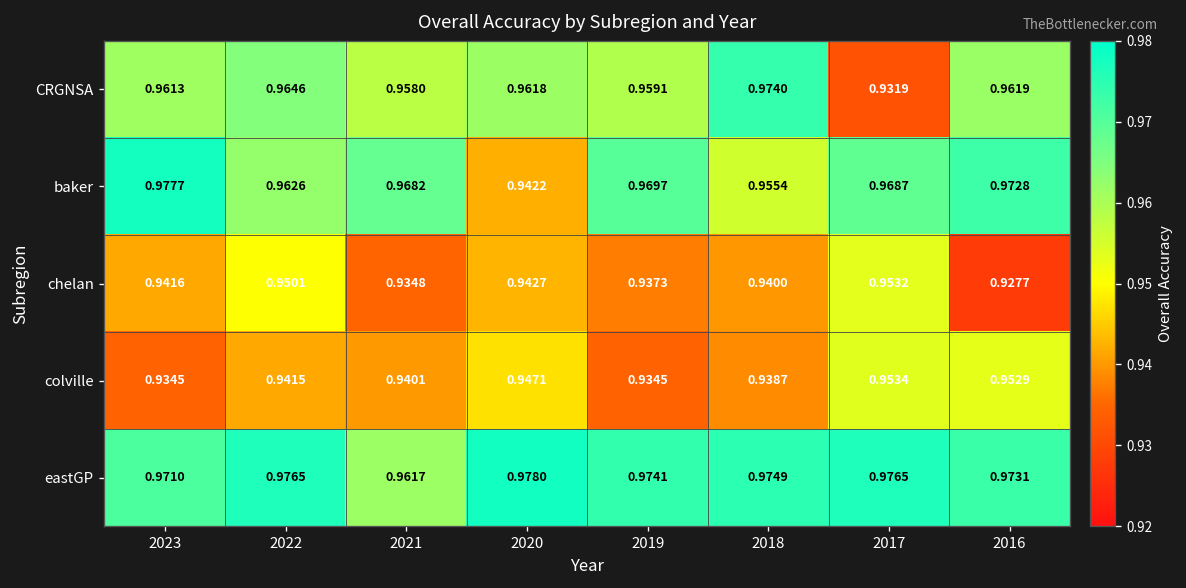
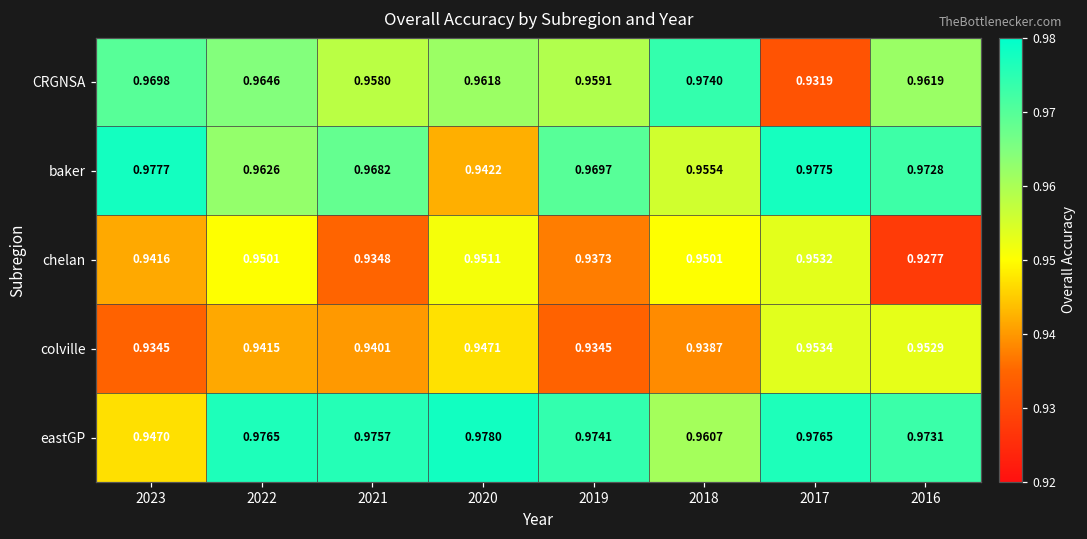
CRGNSA, 2023: 0.9613 -> 0.9698
baker, 2017: 0.9687 -> 0.9775
chelan, 2020: 0.9427 -> 0.9511
chelan, 2018: 0.9400 -> 0.9501
eastGP, 2023: 0.9710 -> 0.9470
eastGP, 2021: 0.9617 -> 0.9757
eastGP, 2018: 0.9749 -> 0.9607
